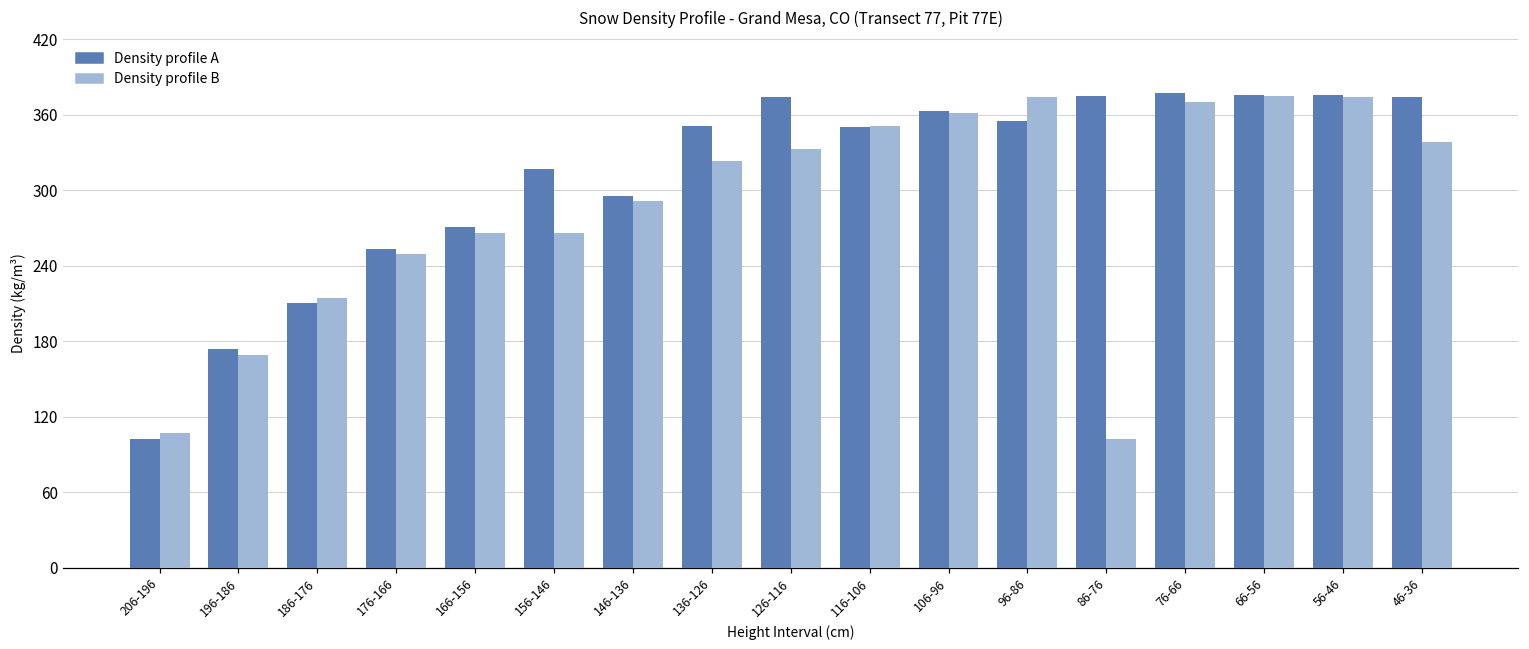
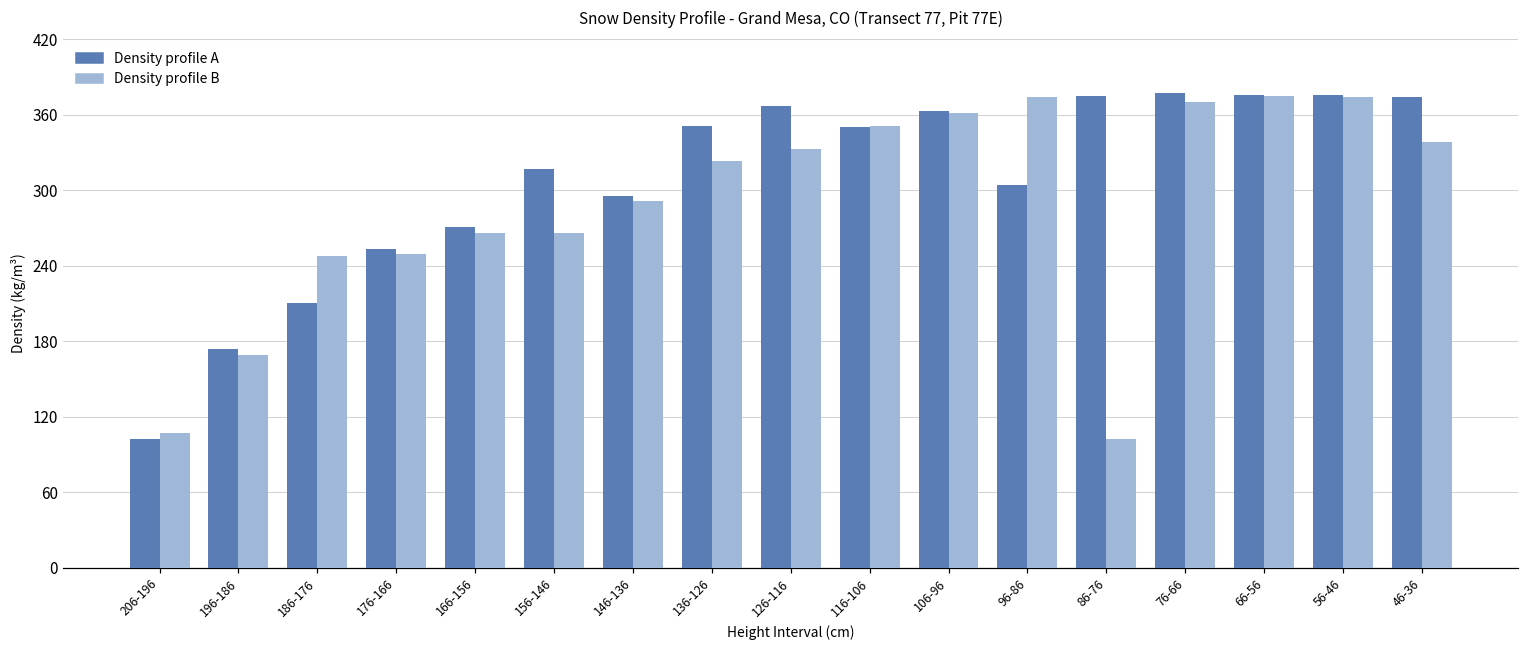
Density profile B, 186-176: 214 -> 248
Density profile A, 126-116: 374 -> 367
Density profile A, 96-86: 355 -> 304
